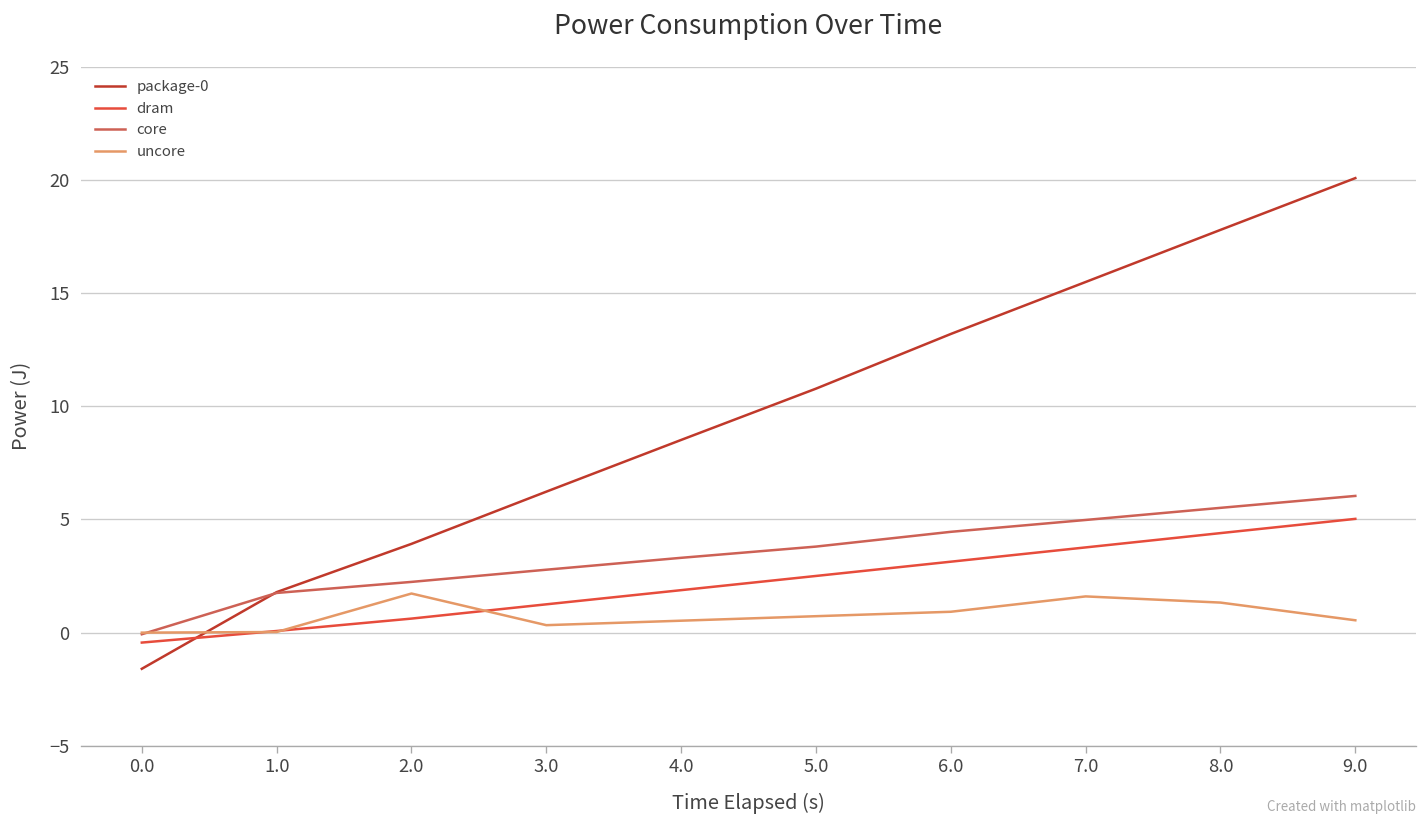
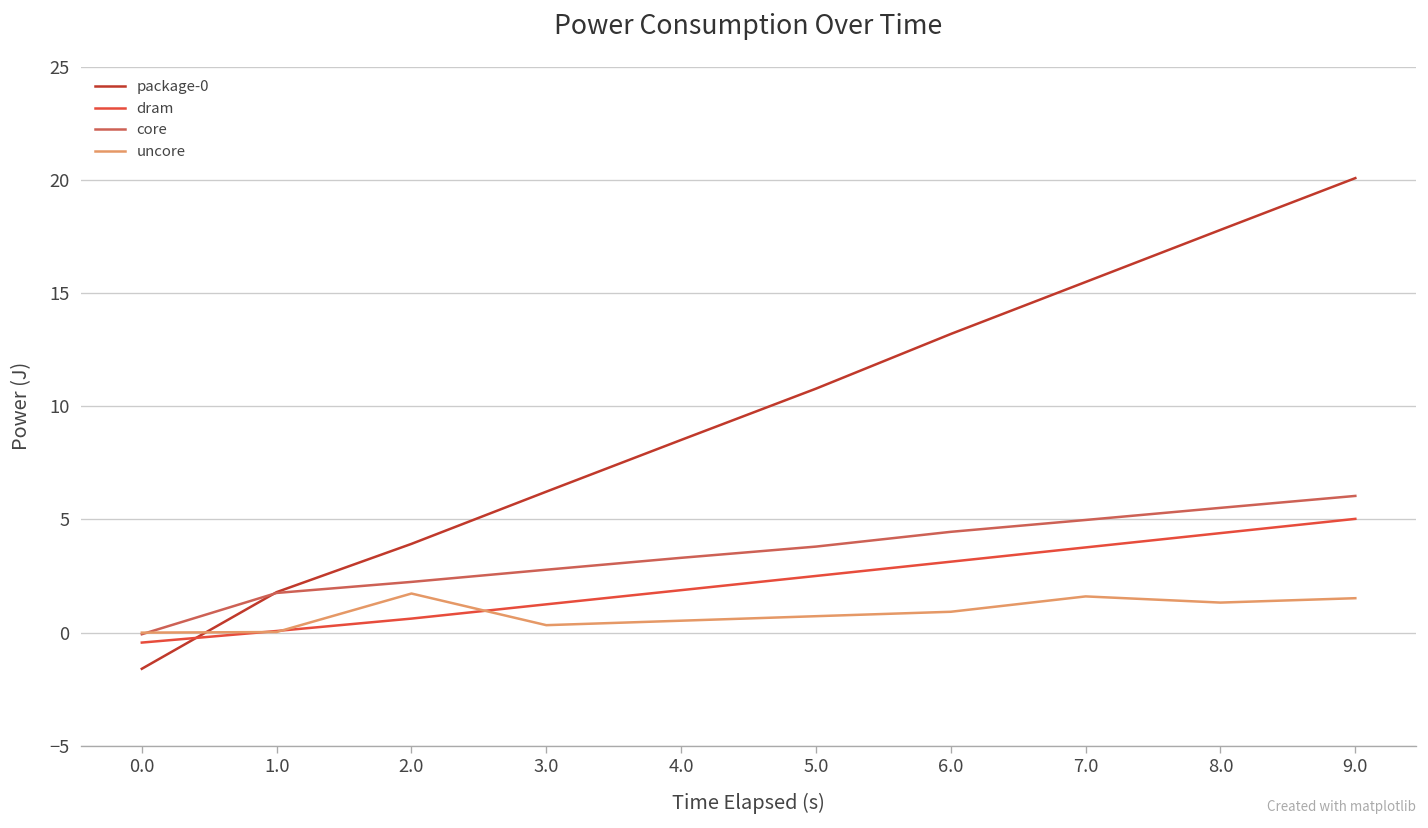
uncore, 9.0: 0.5 -> 1.5
